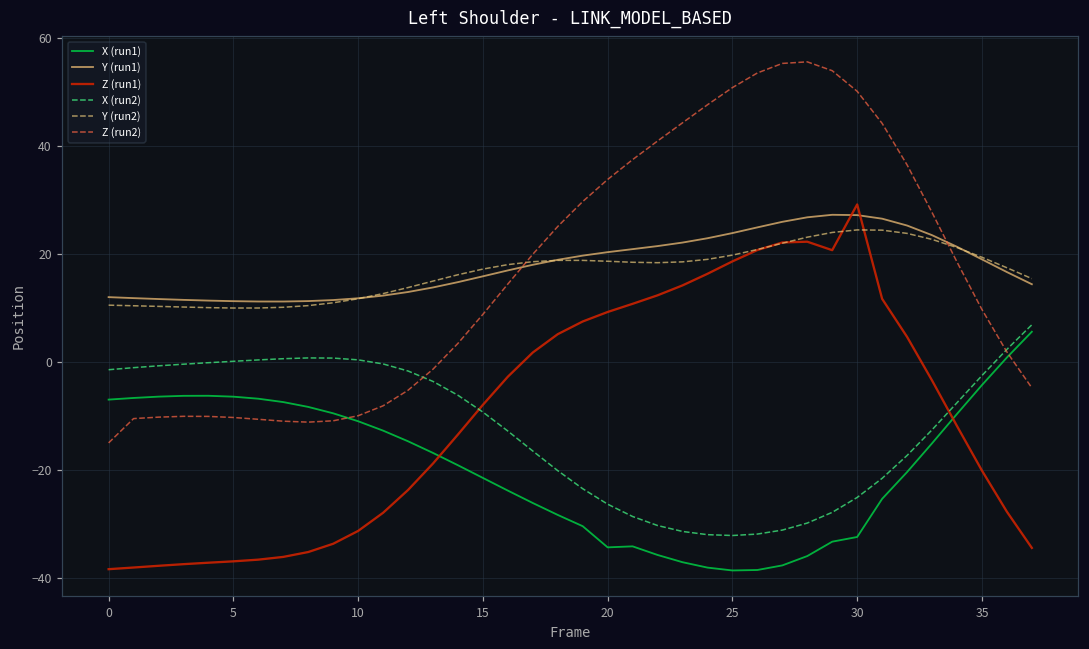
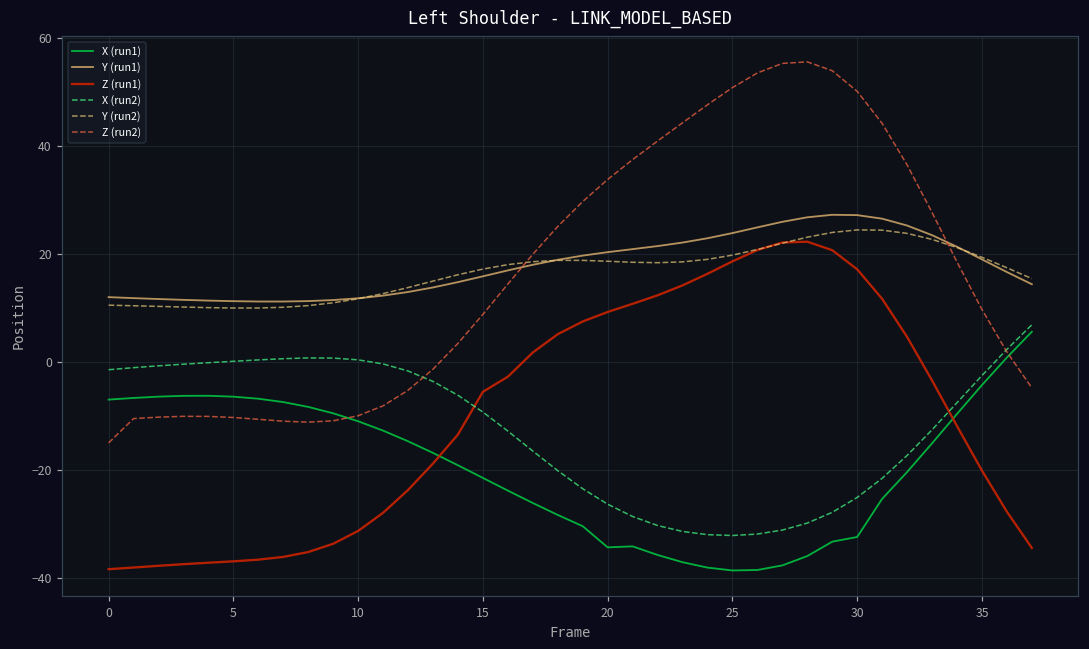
Z (run1), 15: -8 -> -5
Z (run1), 30: 29 -> 17
